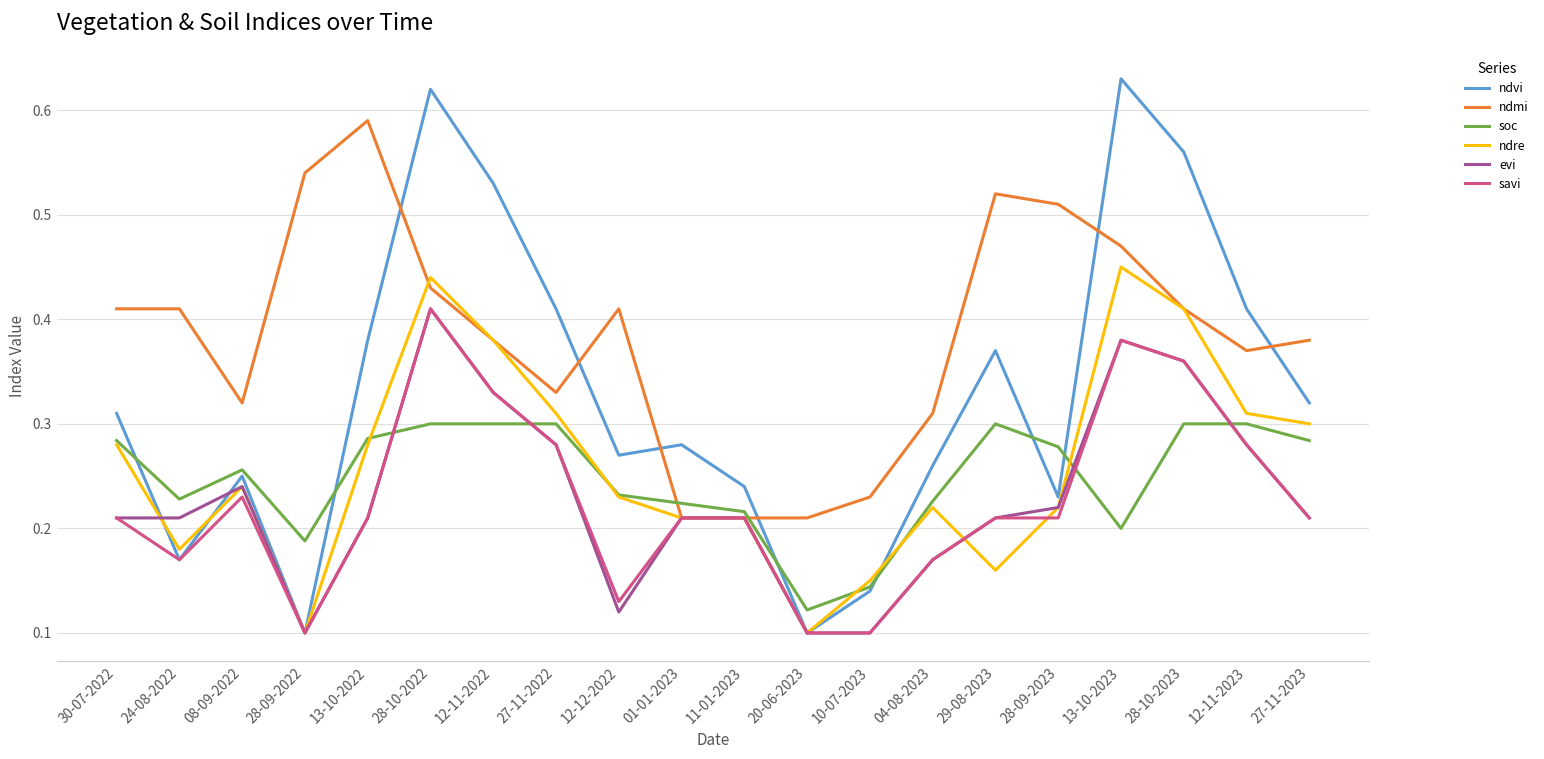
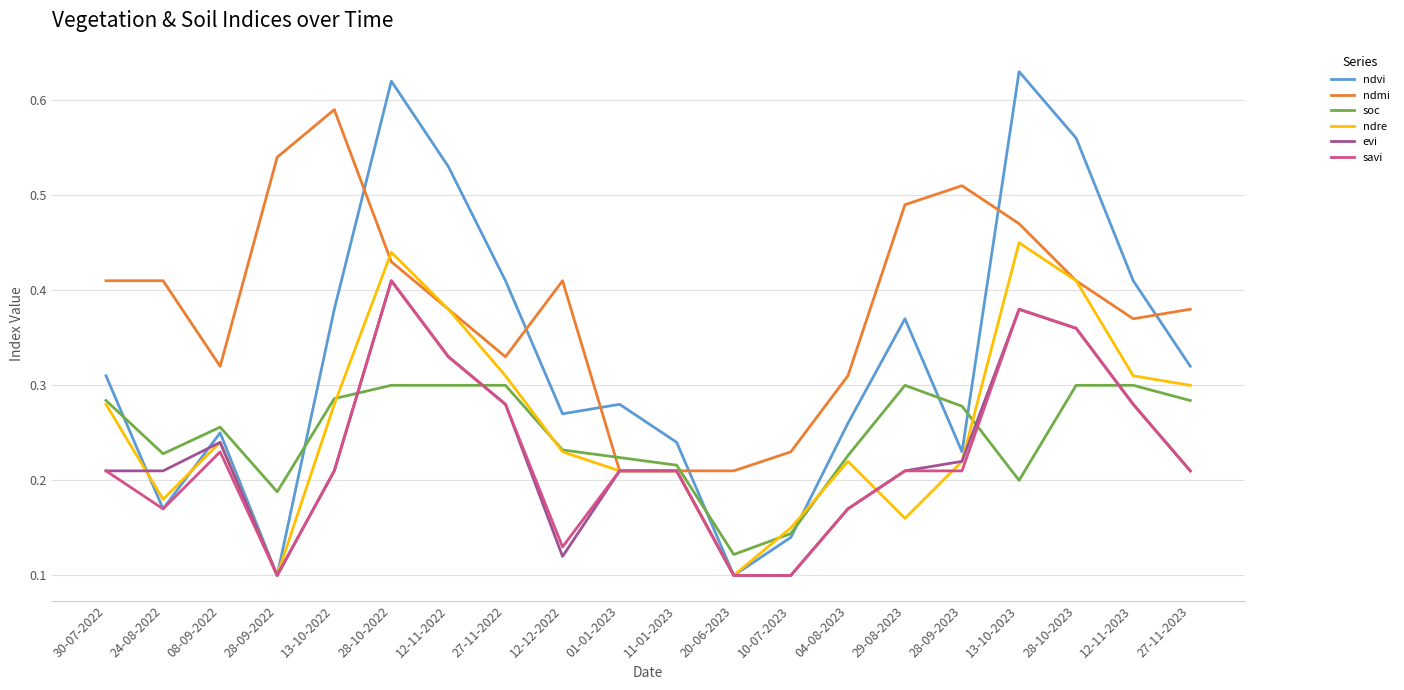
ndmi, 29-08-2023: 0.52 -> 0.49
